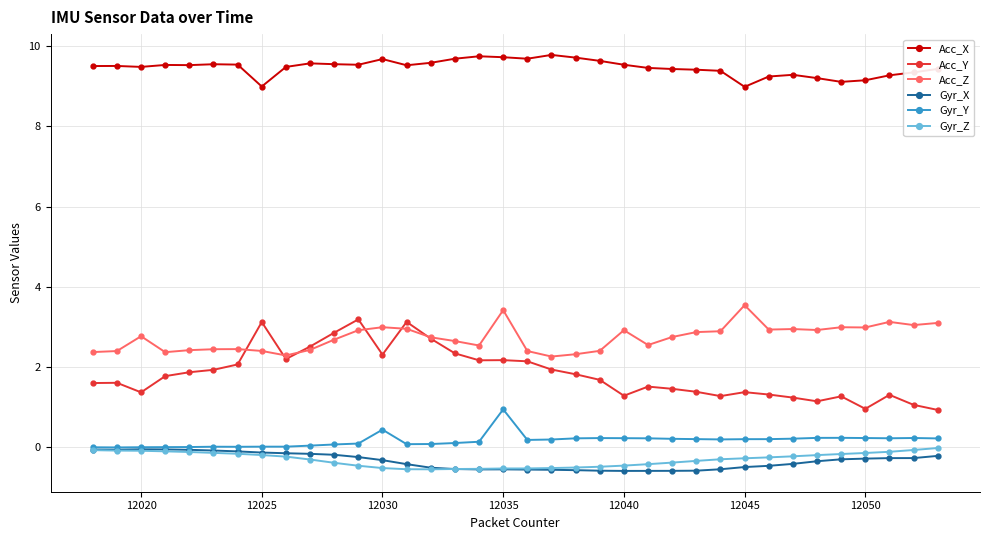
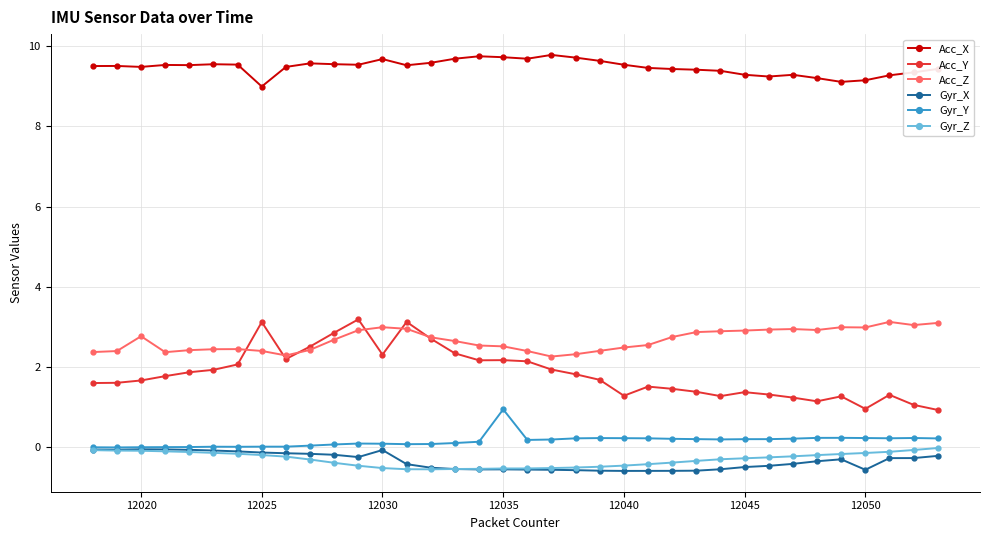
Acc_Y, 12020: 1.4 -> 1.7
Gyr_X, 12030: -0.3 -> -0.1
Gyr_Y, 12030: 0.4 -> 0.1
Acc_Z, 12035: 3.4 -> 2.5
Acc_Z, 12040: 2.9 -> 2.5
Acc_X, 12045: 9.0 -> 9.3
Acc_Z, 12045: 3.5 -> 2.9
Gyr_X, 12050: -0.3 -> -0.6
